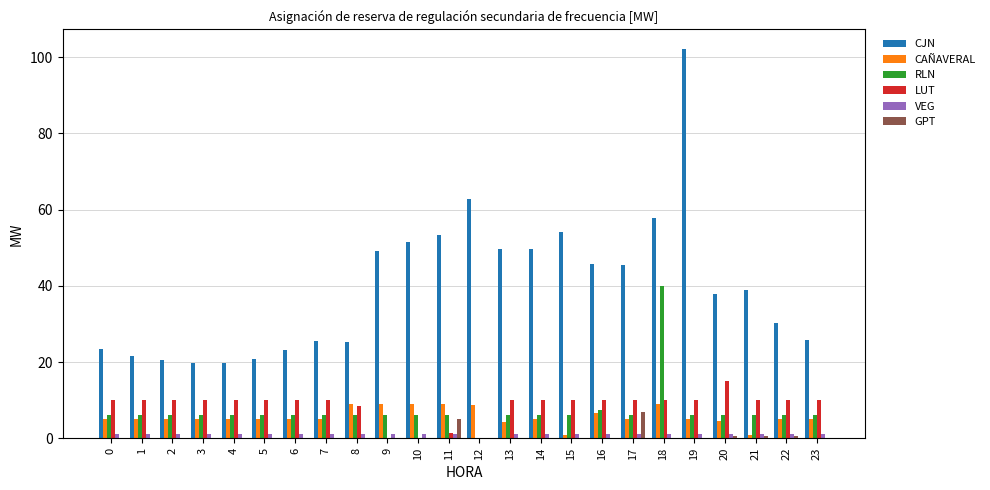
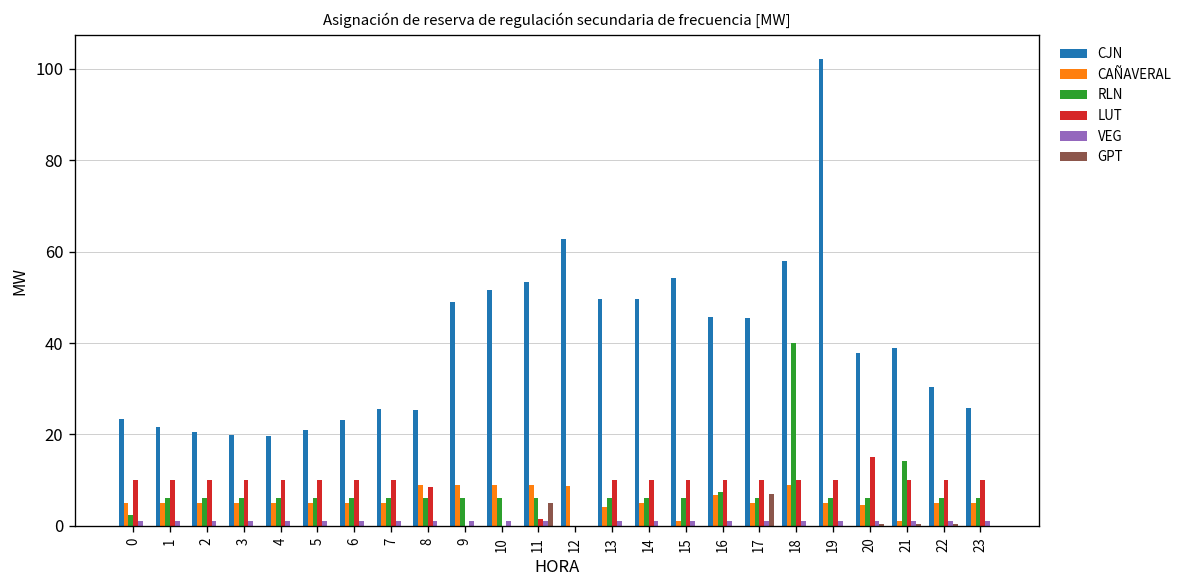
RLN, 0: 6 -> 2
RLN, 21: 6 -> 14
